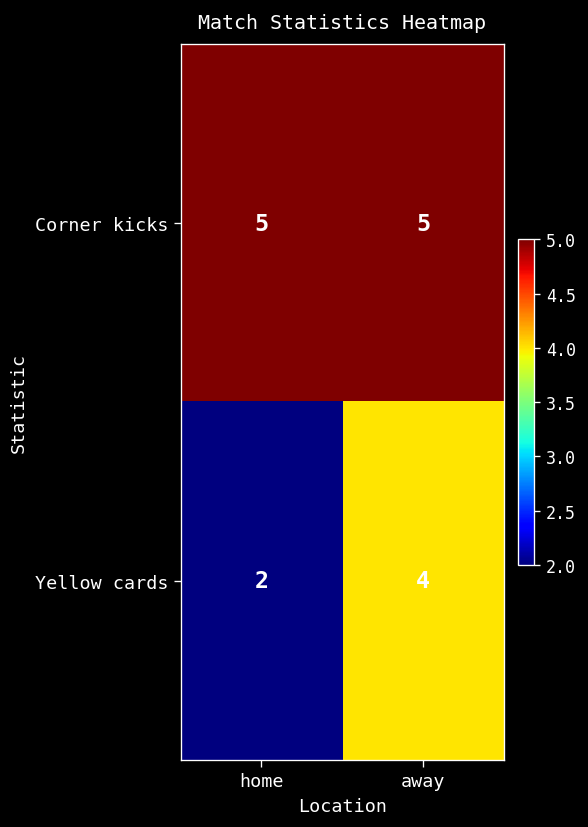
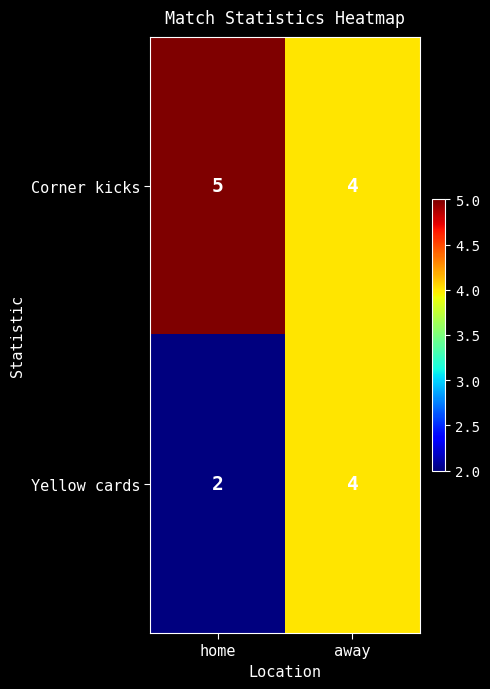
Corner kicks, away: 5 -> 4
